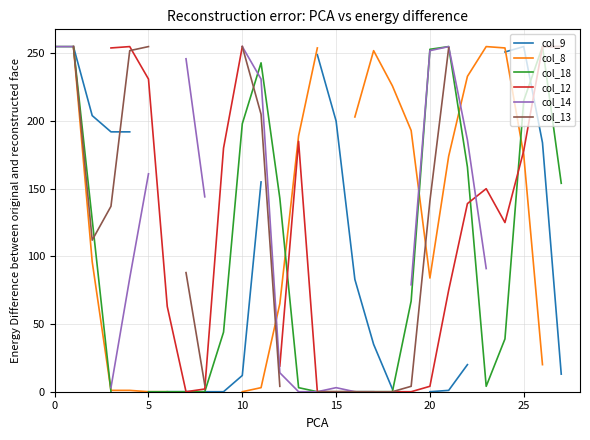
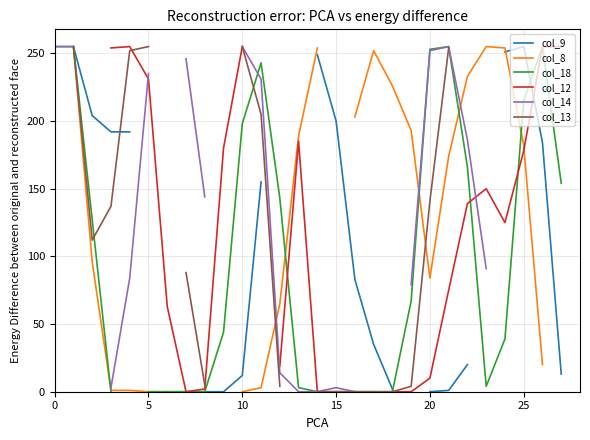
col_14, 5: 161 -> 235
col_12, 20: 4 -> 10
col_8, 25: 175 -> 182
